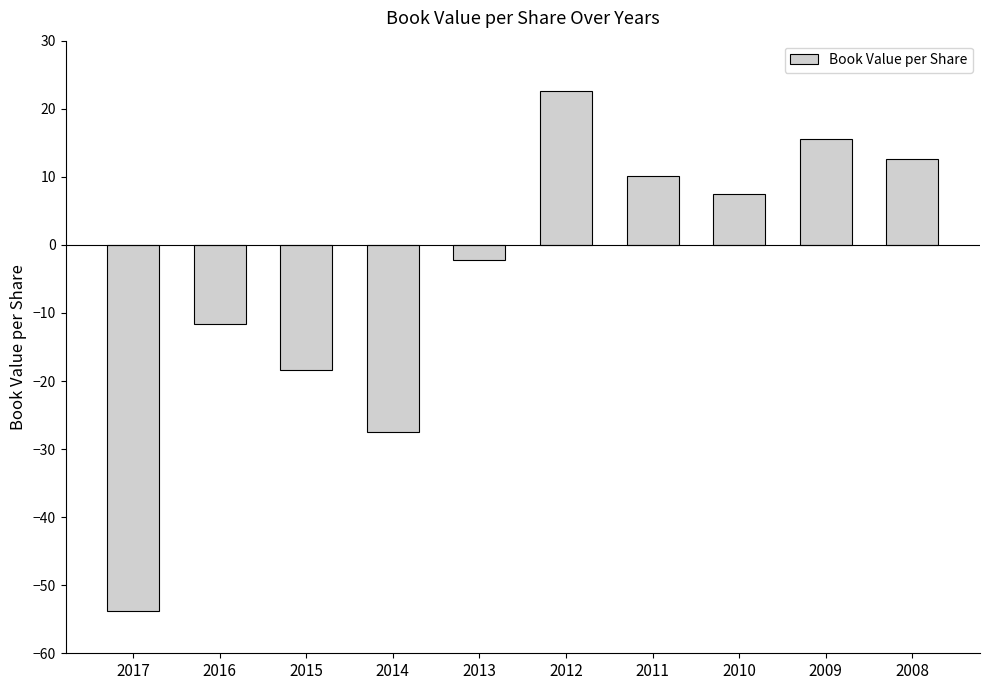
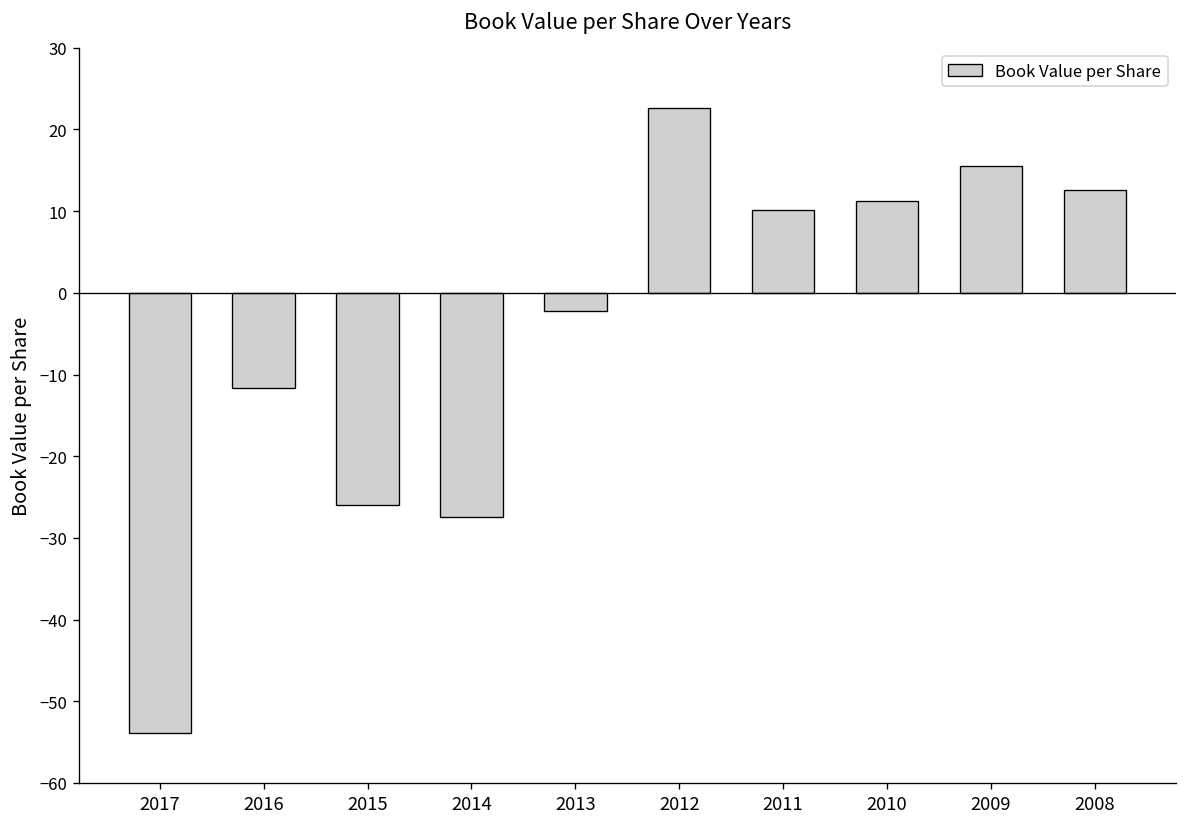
2015: -18 -> -26
2010: 8 -> 11
